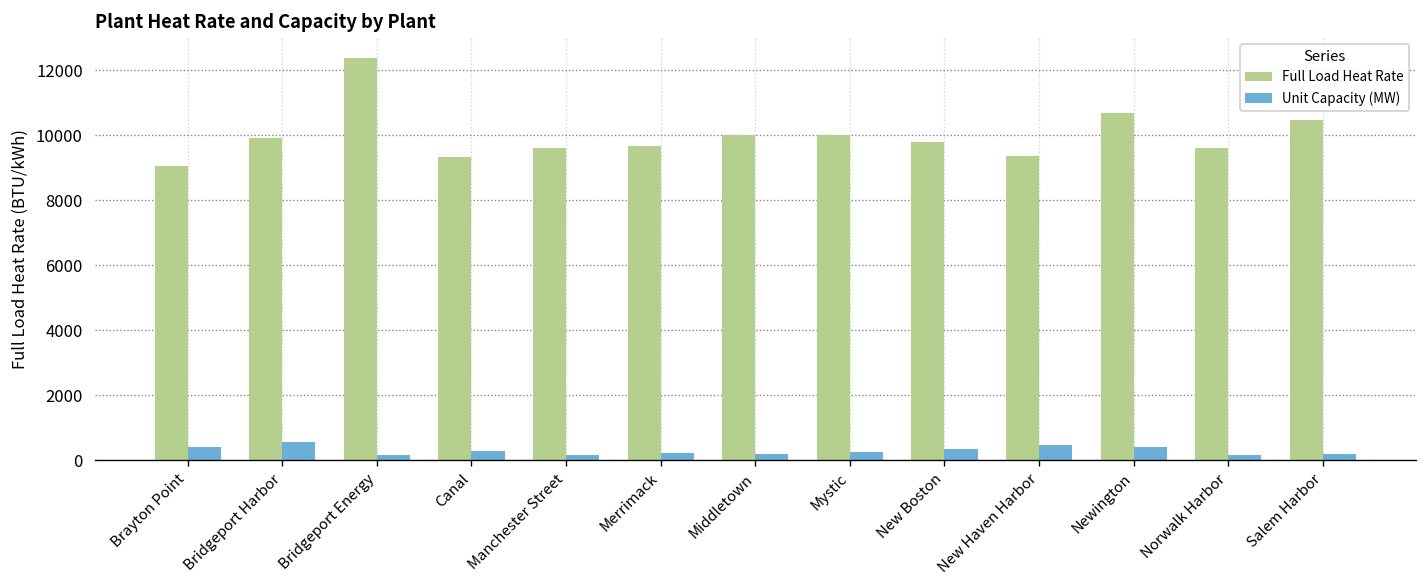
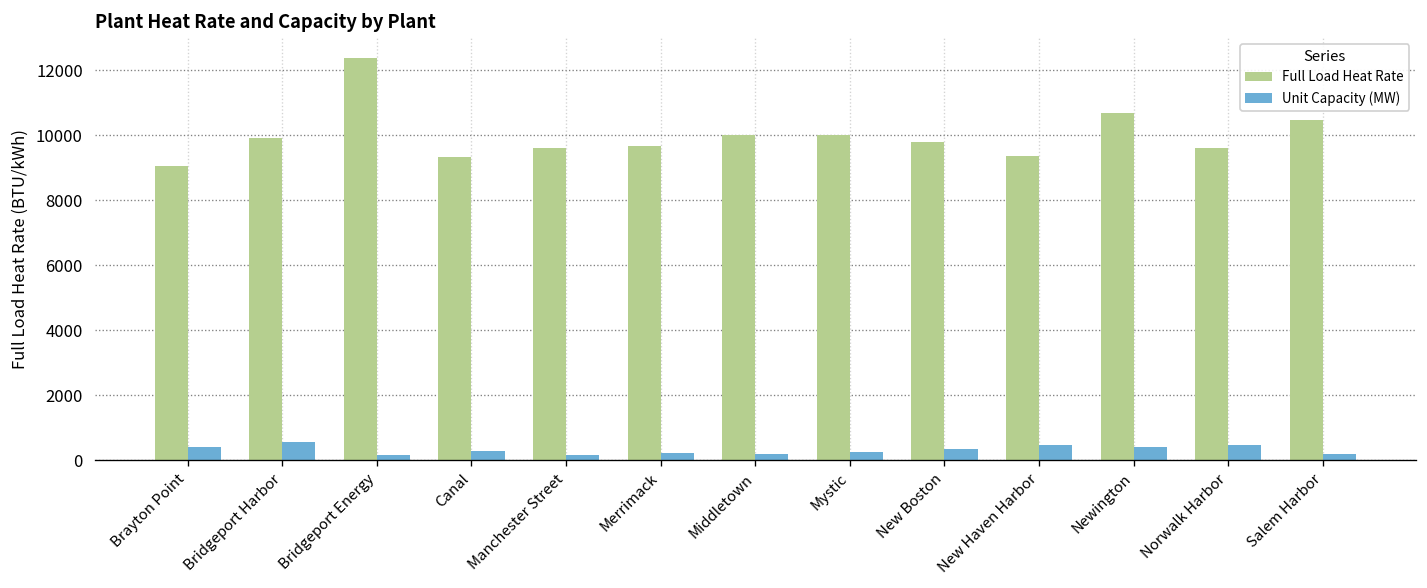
Unit Capacity (MW), Norwalk Harbor: 200 -> 500
